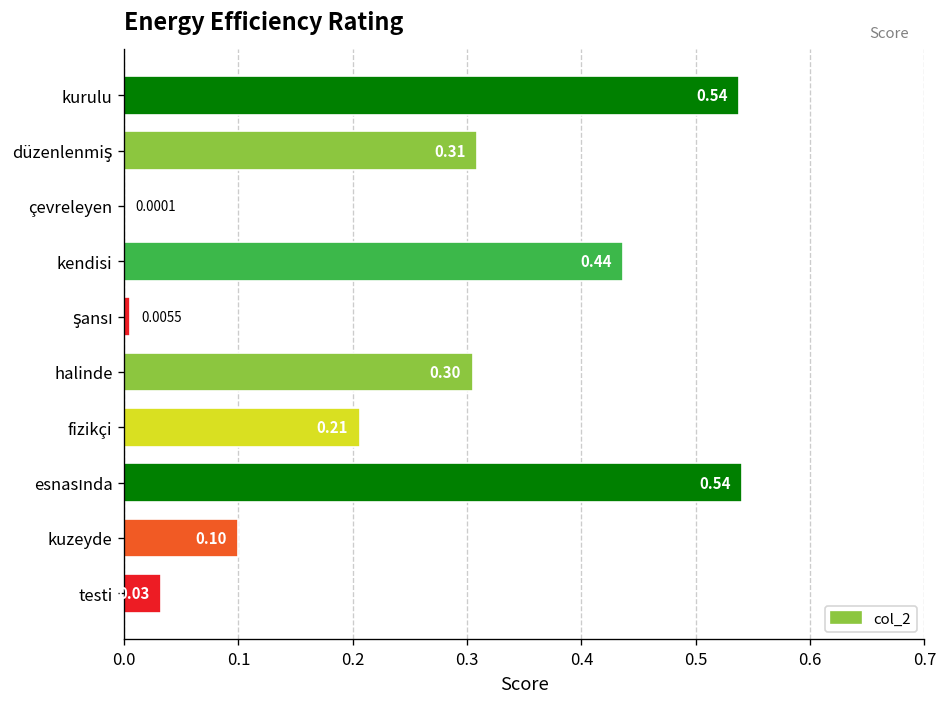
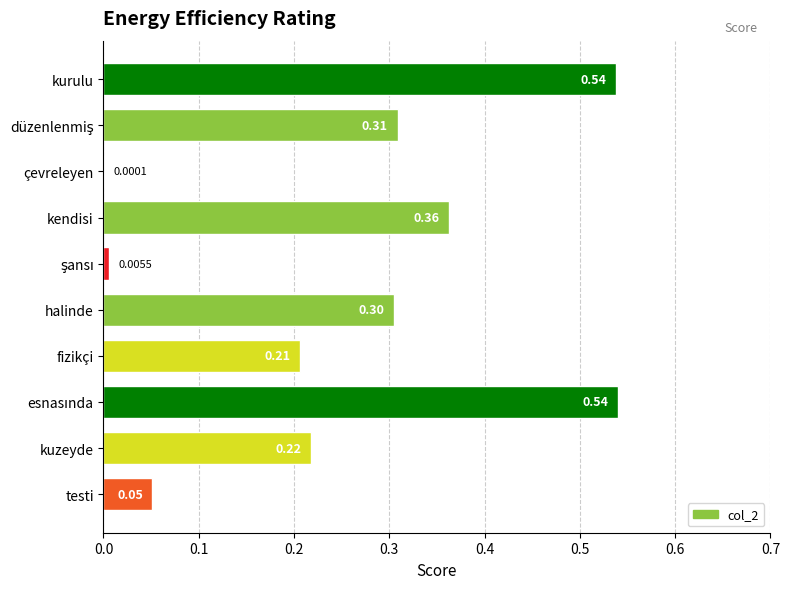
kendisi: 0.44 -> 0.36
kuzeyde: 0.10 -> 0.22
testi: 0.03 -> 0.05
